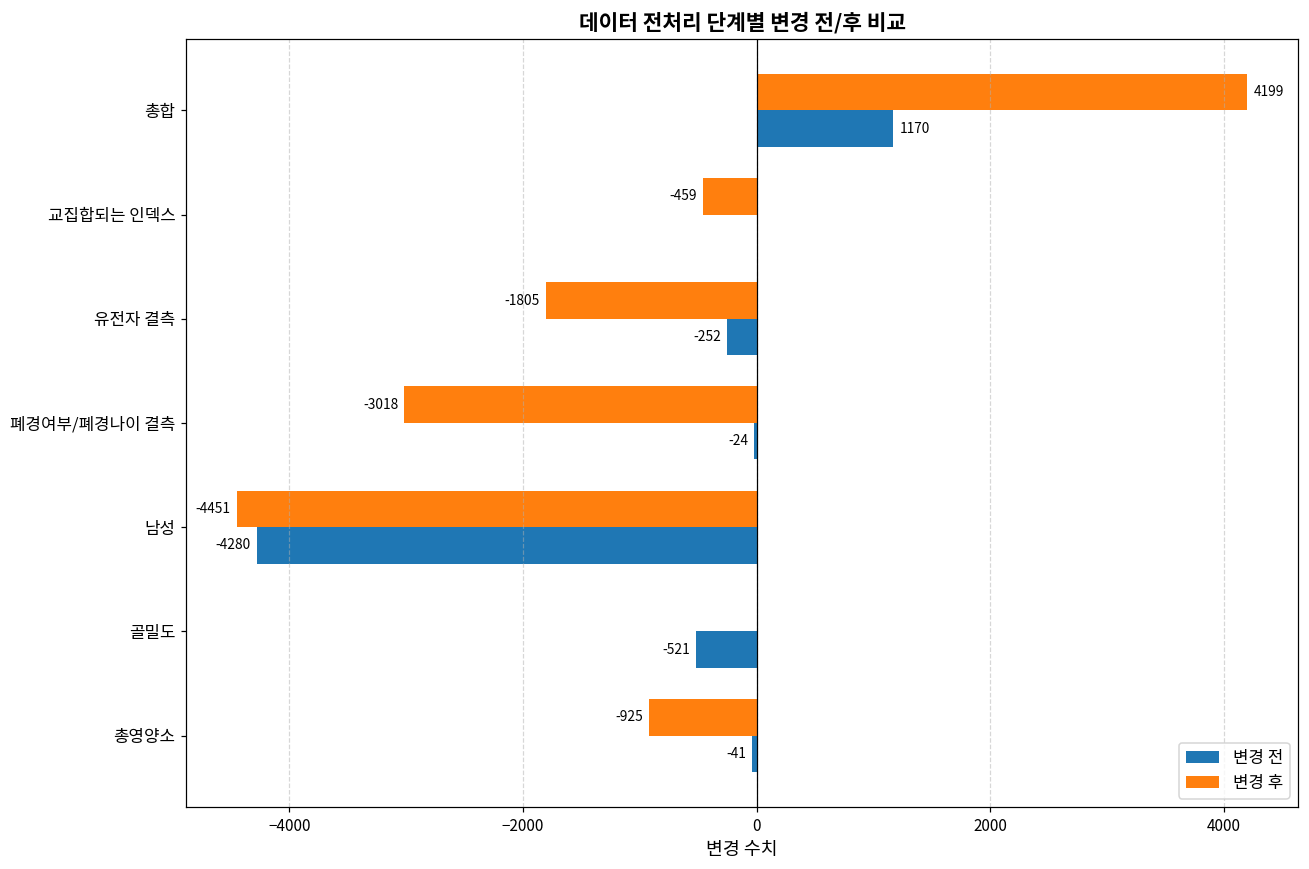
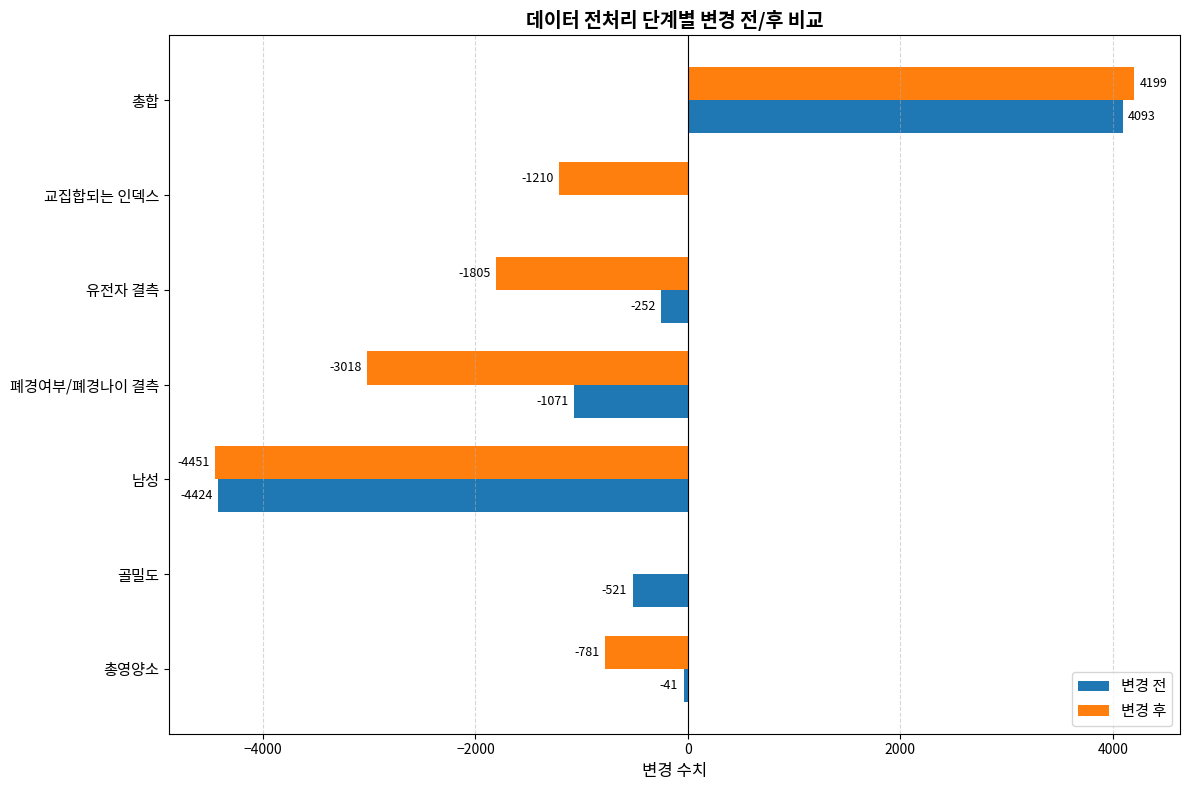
변경 전, 총합: 1170 -> 4093
변경 후, 교집합되는 인덱스: -459 -> -1210
변경 전, 폐경여부/폐경나이 결측: -24 -> -1071
변경 전, 남성: -4280 -> -4424
변경 후, 총영양소: -925 -> -781
